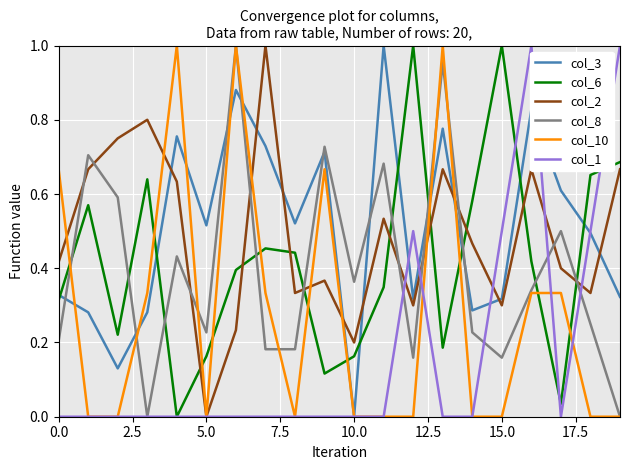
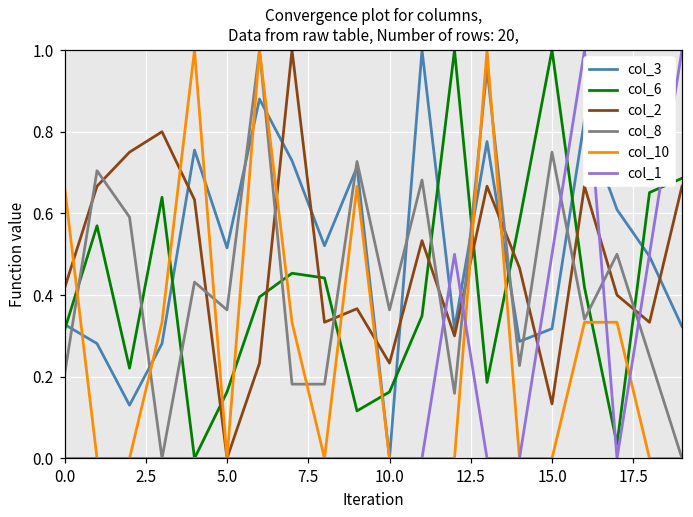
col_8, 5.0: 0.23 -> 0.36
col_2, 10.0: 0.20 -> 0.23
col_2, 15.0: 0.30 -> 0.13
col_8, 15.0: 0.16 -> 0.75
